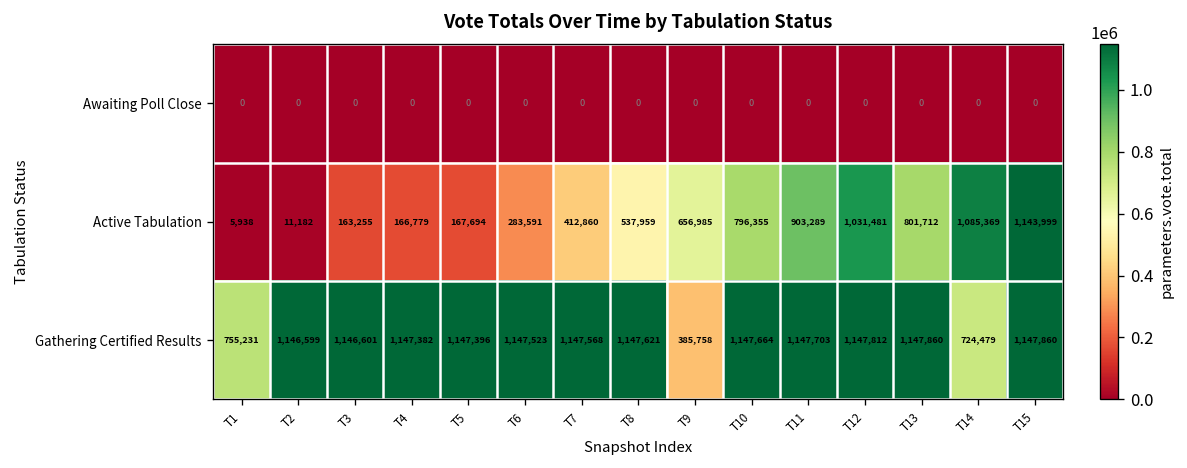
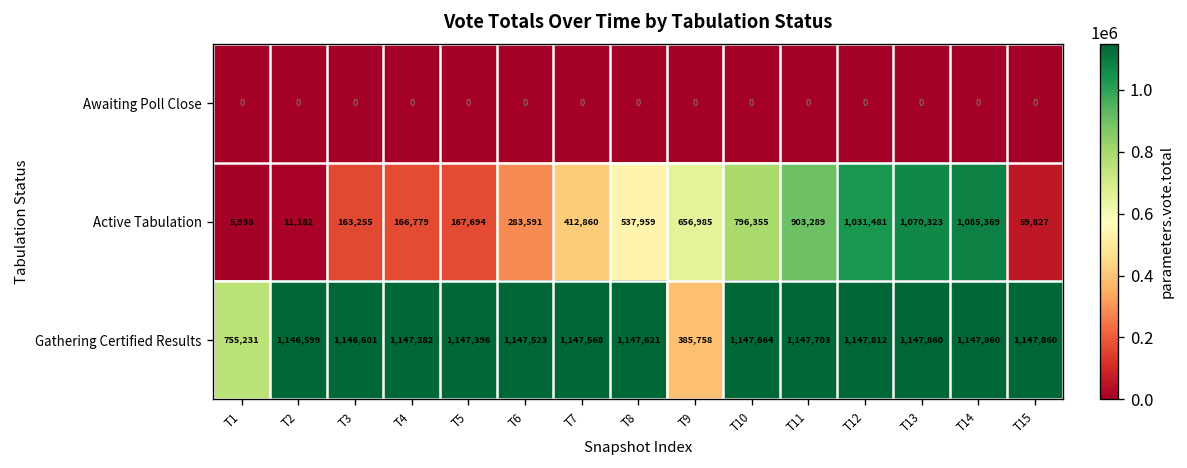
Active Tabulation, T13: 801,712 -> 1,070,323
Active Tabulation, T15: 1,143,999 -> 59,827
Gathering Certified Results, T14: 724,479 -> 1,147,860
